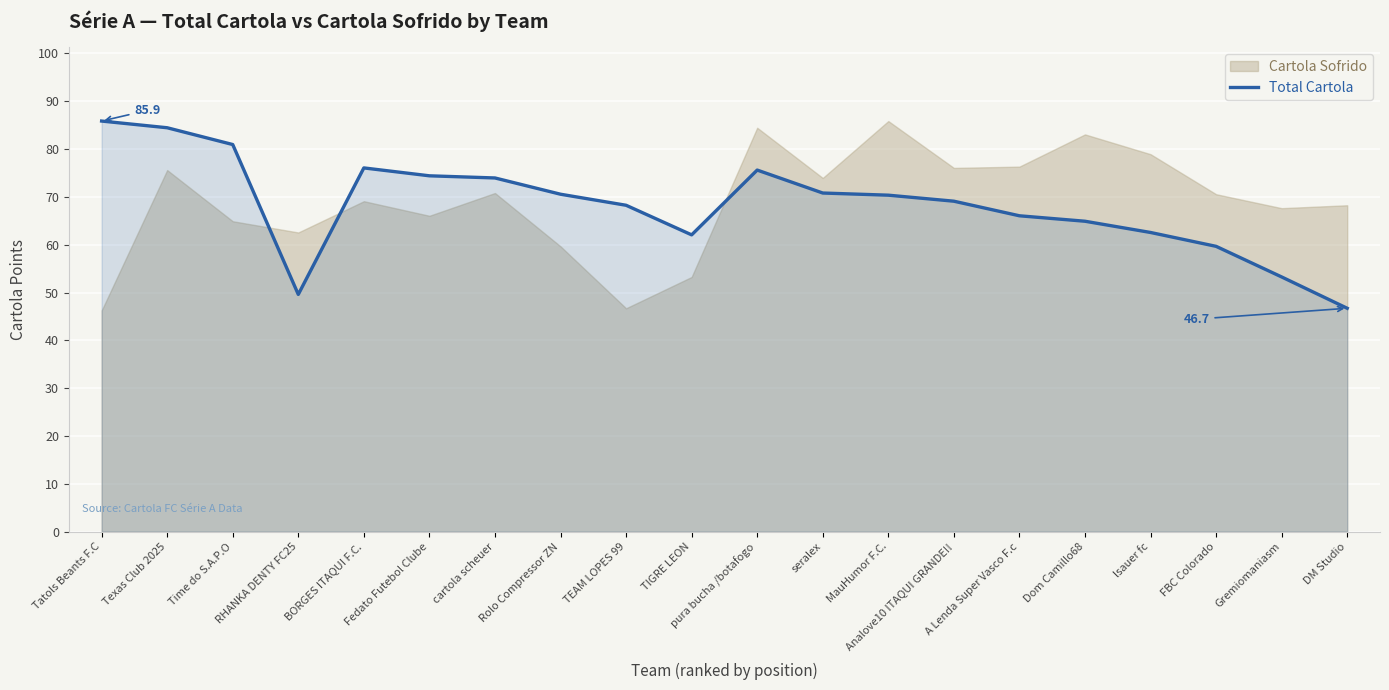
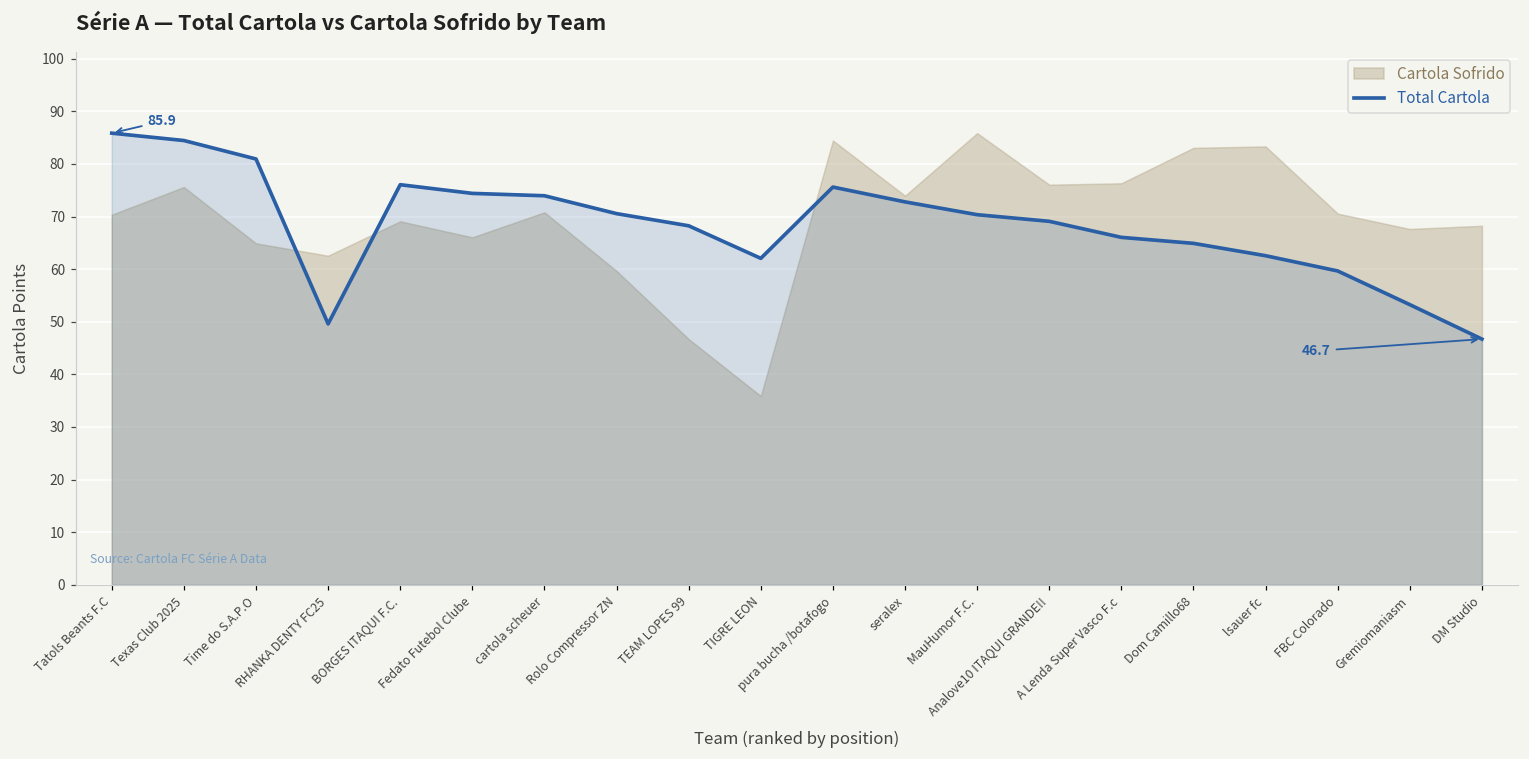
Cartola Sofrido, Tatols Beants F.C: 46 -> 70
Cartola Sofrido, TIGRE LEON: 53 -> 36
Total Cartola, seralex: 71 -> 73
Cartola Sofrido, lsauer fc: 79 -> 83
